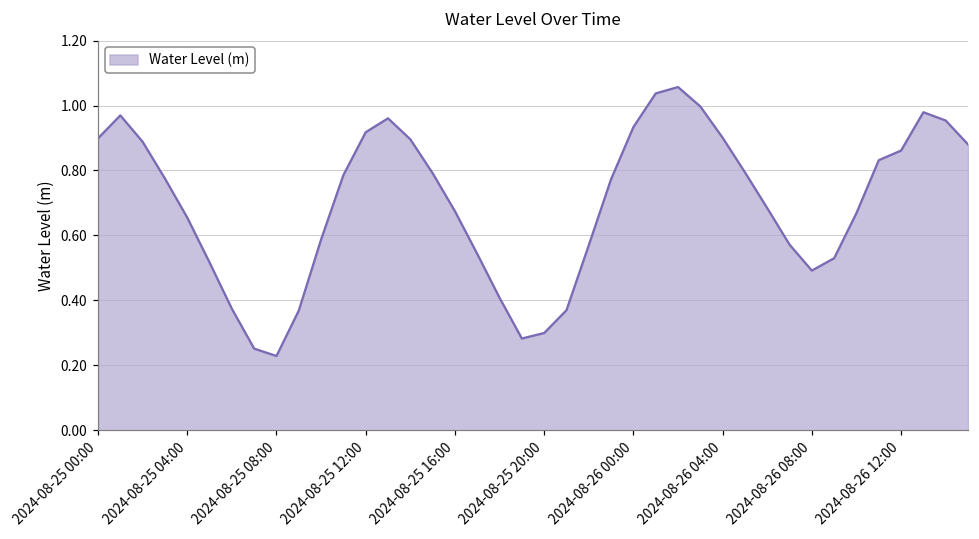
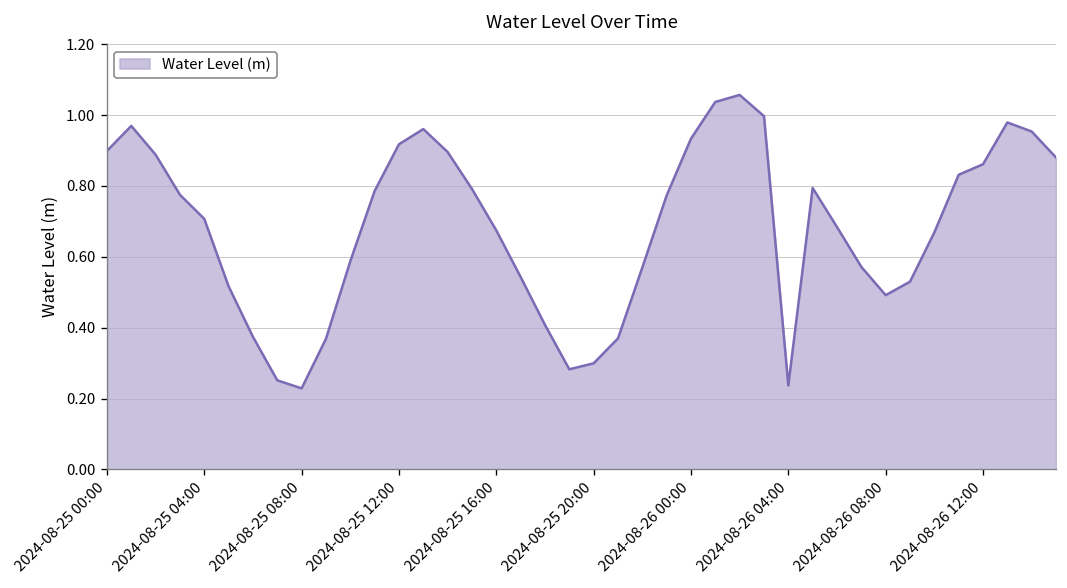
2024-08-25 04:00: 0.65 -> 0.71
2024-08-26 04:00: 0.90 -> 0.24
